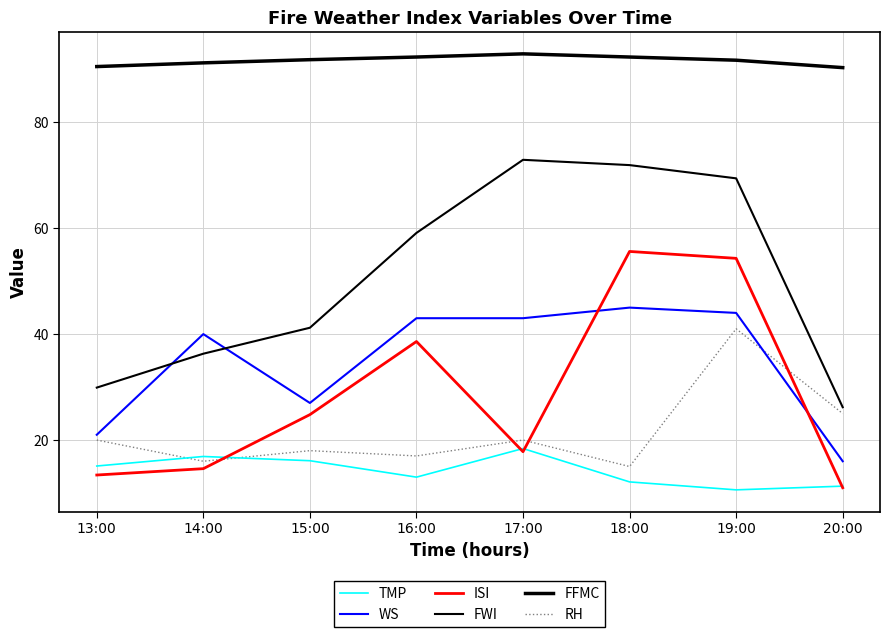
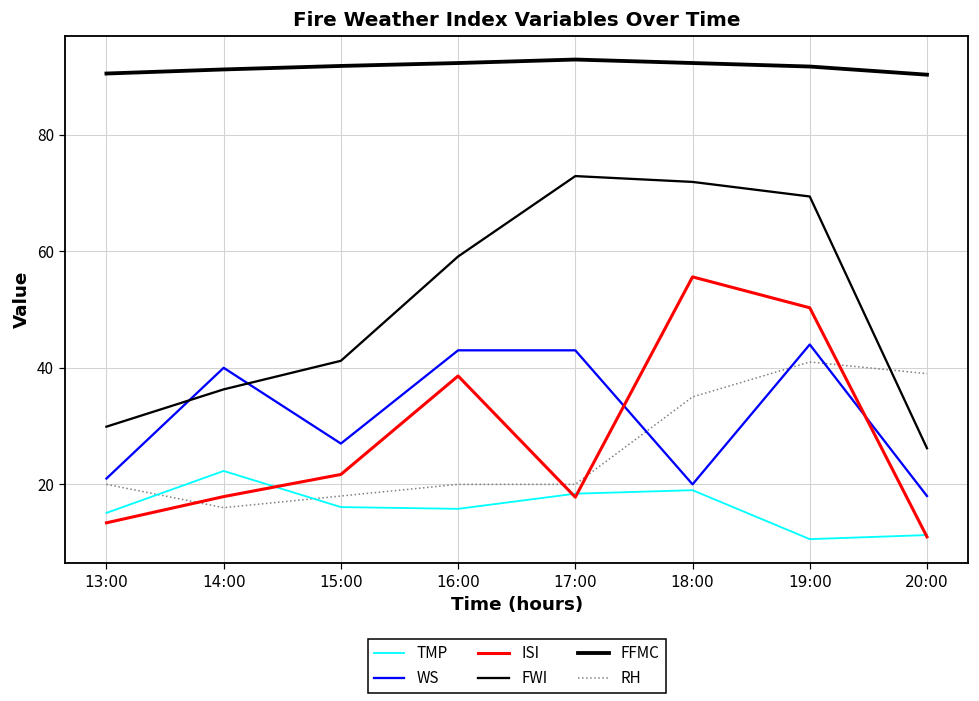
TMP, 14:00: 17 -> 22
ISI, 14:00: 15 -> 18
ISI, 15:00: 25 -> 22
TMP, 16:00: 13 -> 16
RH, 16:00: 17 -> 20
TMP, 18:00: 12 -> 19
WS, 18:00: 45 -> 20
RH, 18:00: 15 -> 35
ISI, 19:00: 54 -> 50
WS, 20:00: 16 -> 18
RH, 20:00: 25 -> 39
